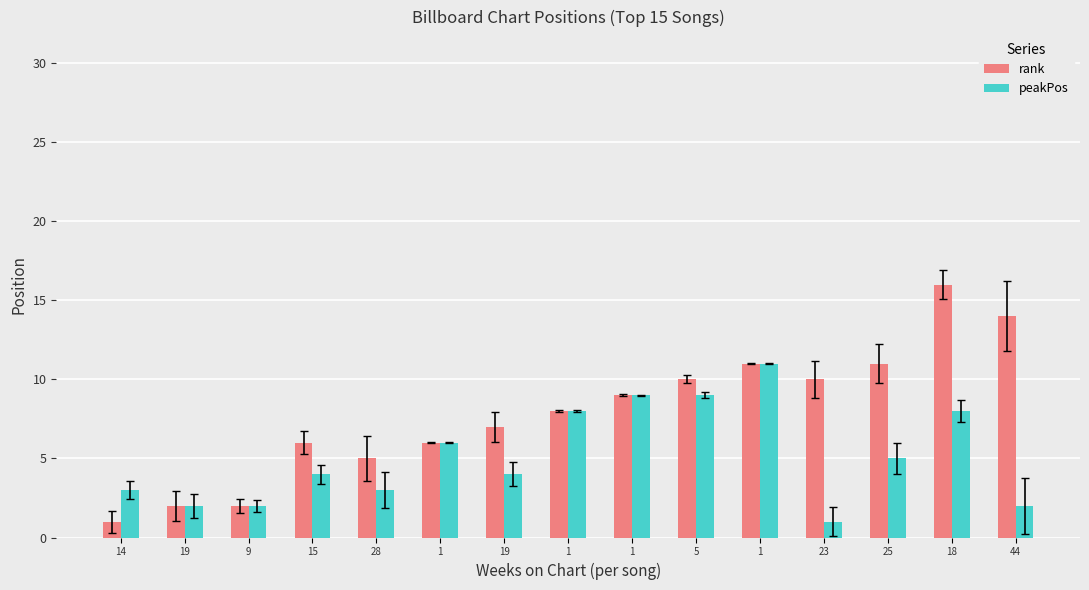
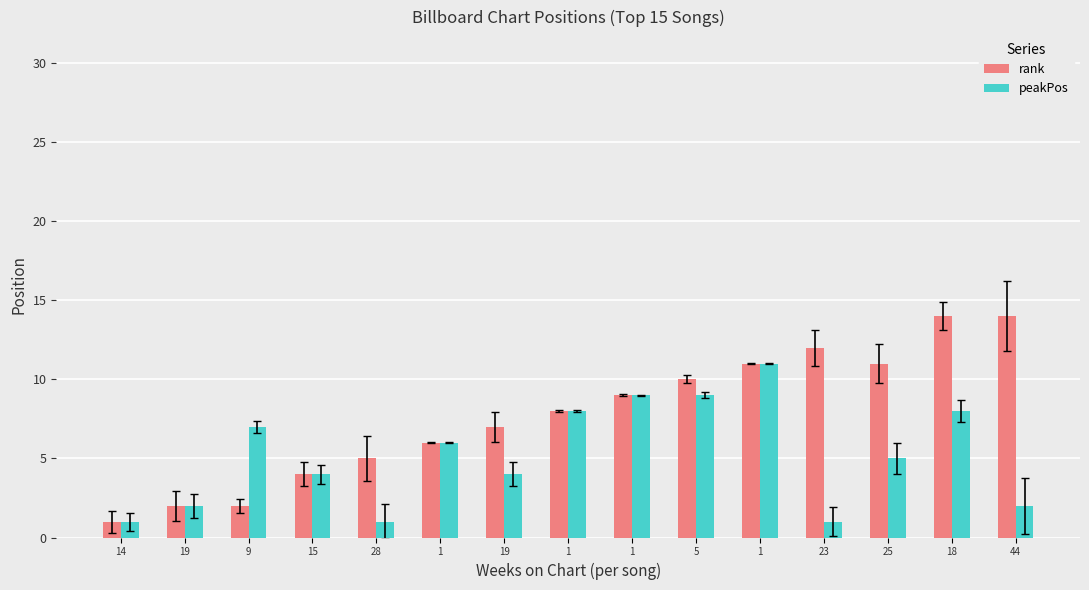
peakPos, 14: 3 -> 1
peakPos, 9: 2 -> 7
rank, 15: 6 -> 4
peakPos, 28: 3 -> 1
rank, 23: 10 -> 12
rank, 18: 16 -> 14
